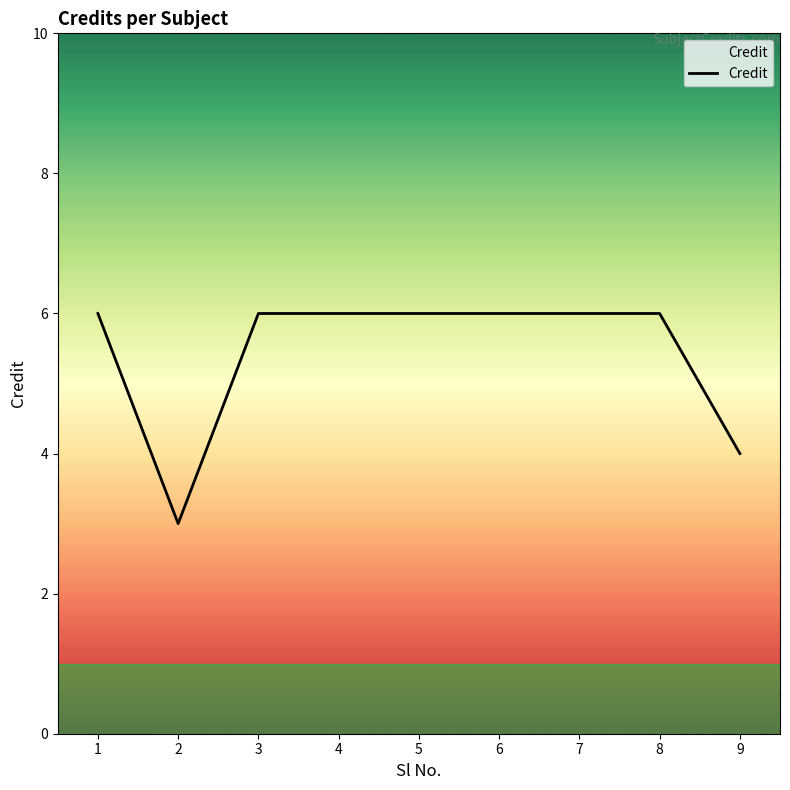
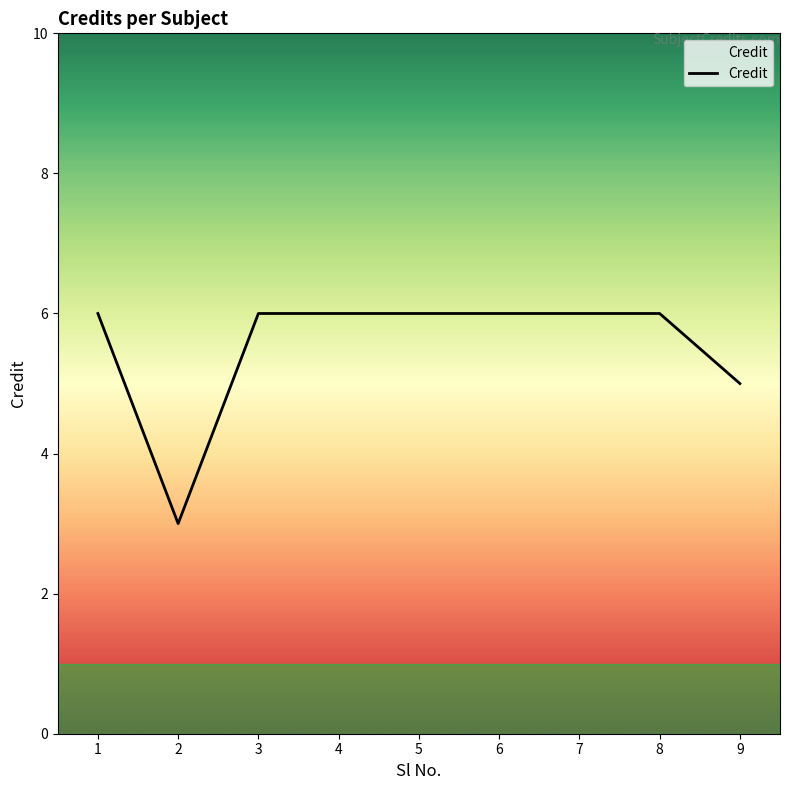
9: 4 -> 5
